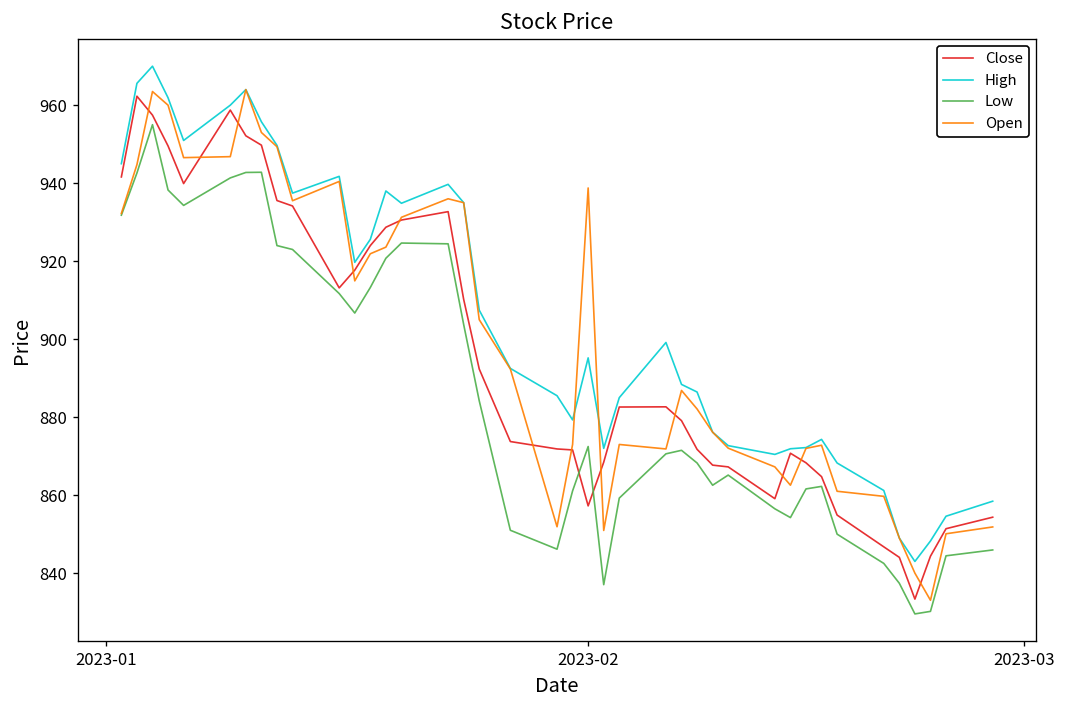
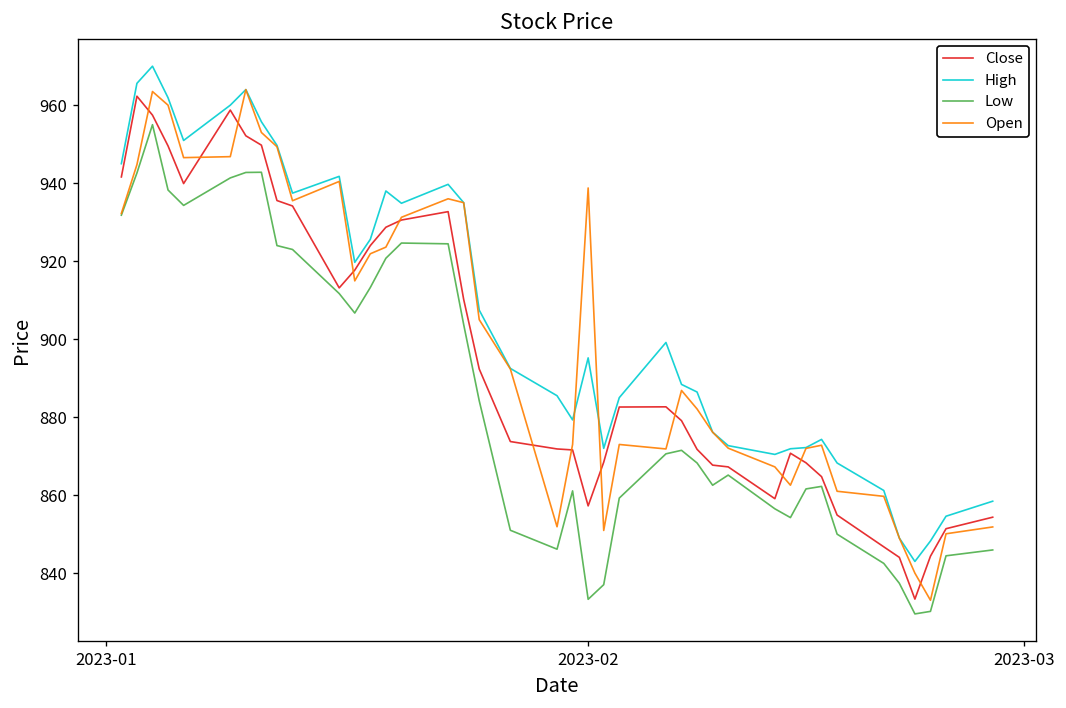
Low, 2023-02: 872 -> 833
